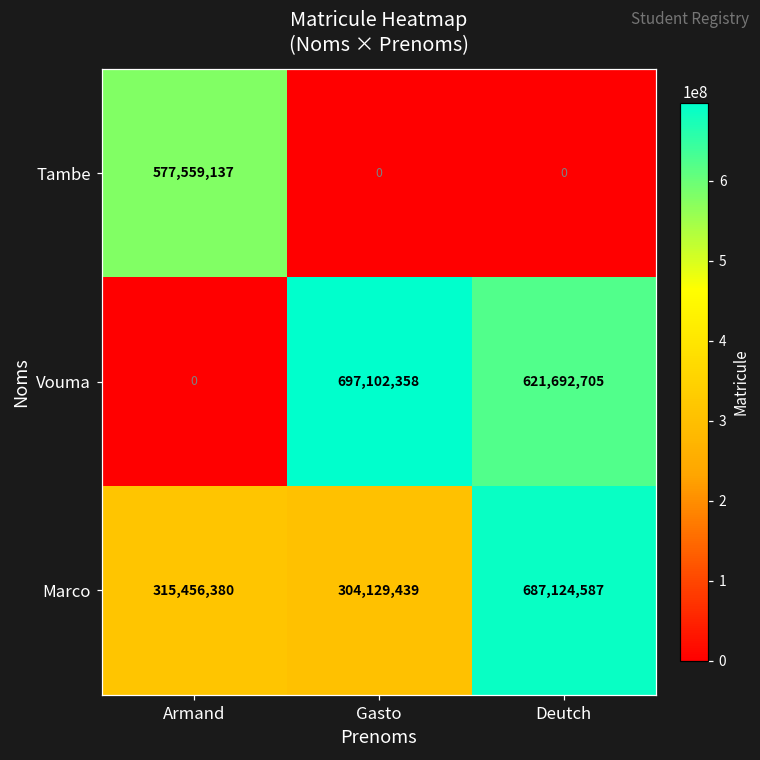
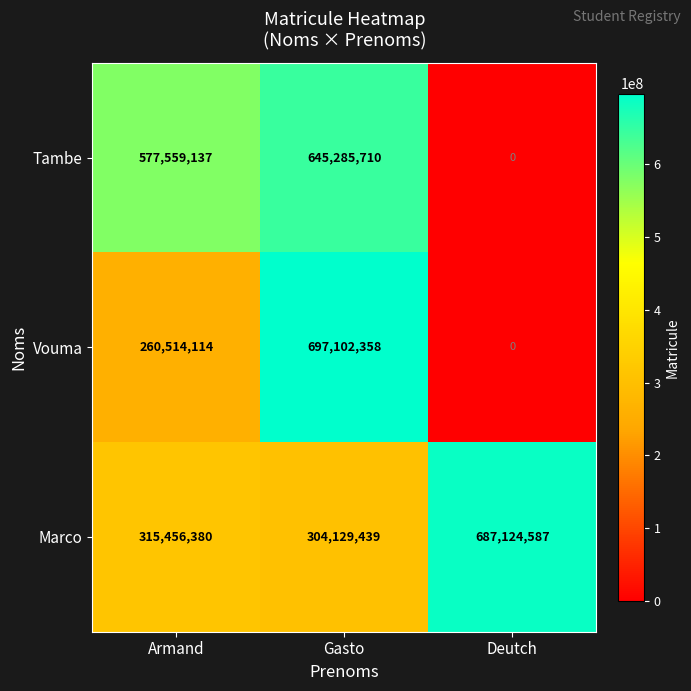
Tambe, Gasto: 0 -> 645,285,710
Vouma, Armand: 0 -> 260,514,114
Vouma, Deutch: 621,692,705 -> 0
